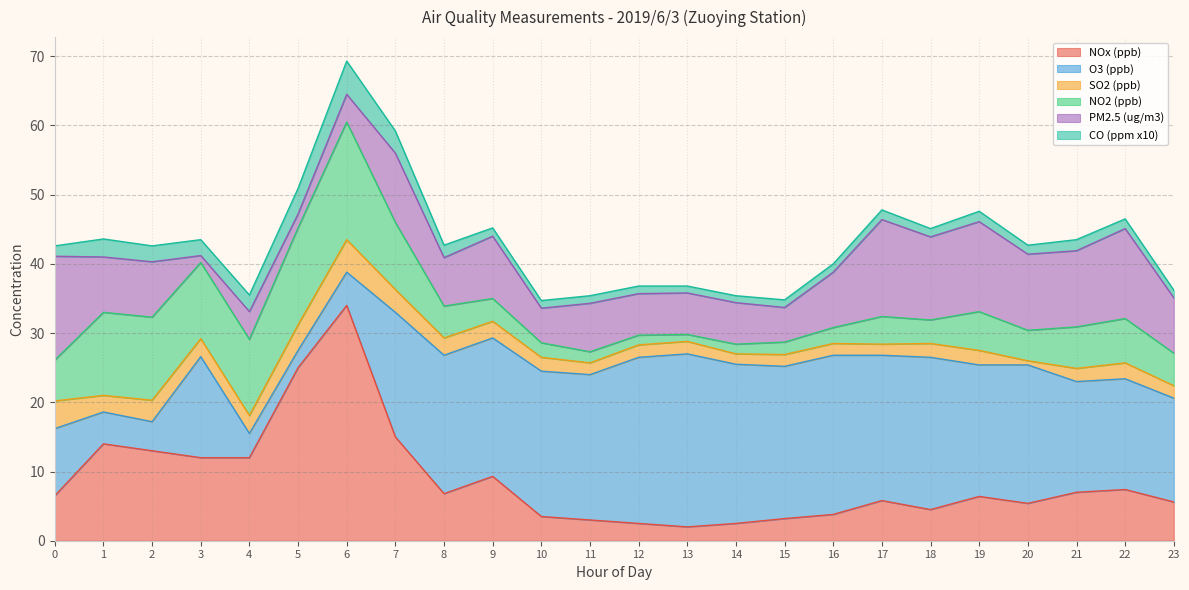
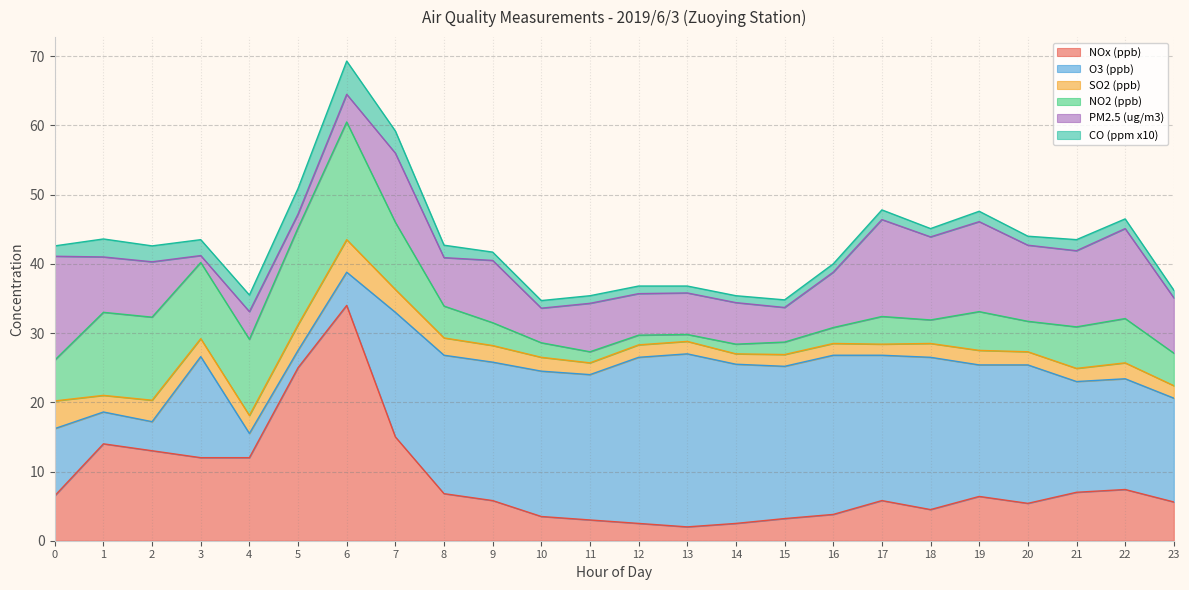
NOx (ppb), 9: 9 -> 6
SO2 (ppb), 20: 1 -> 2
